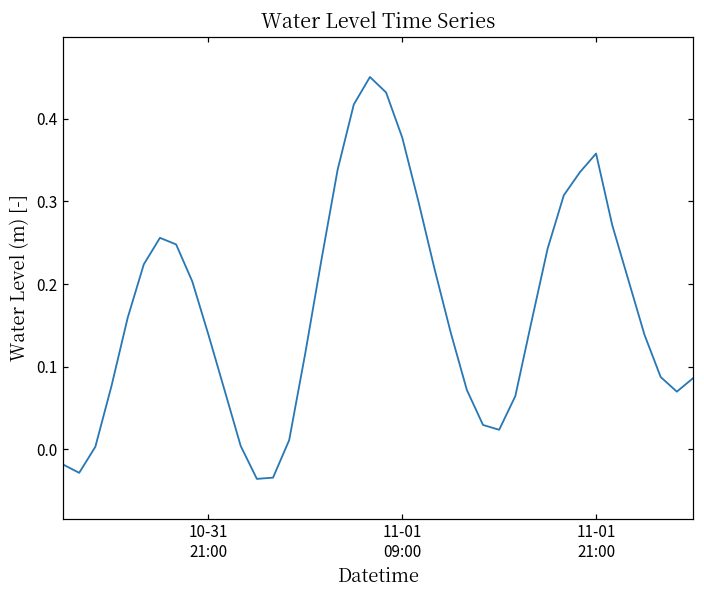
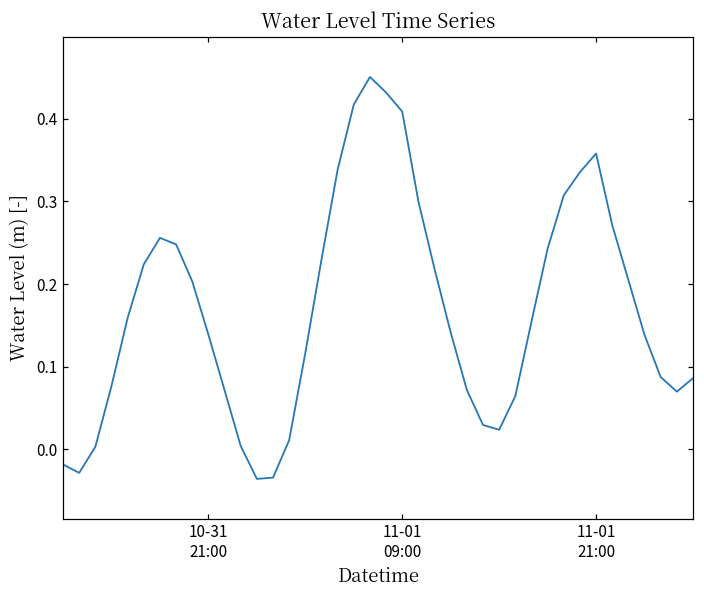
11-01 09:00: 0.38 -> 0.41
